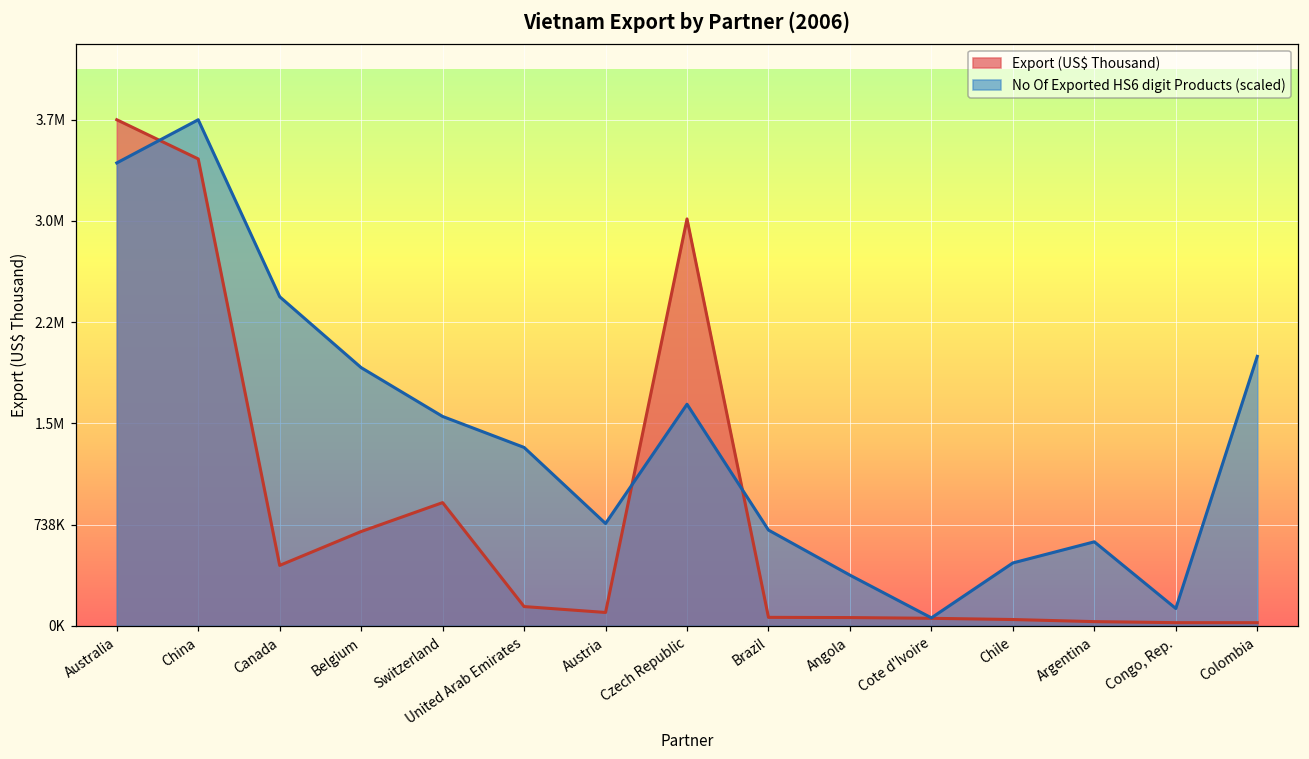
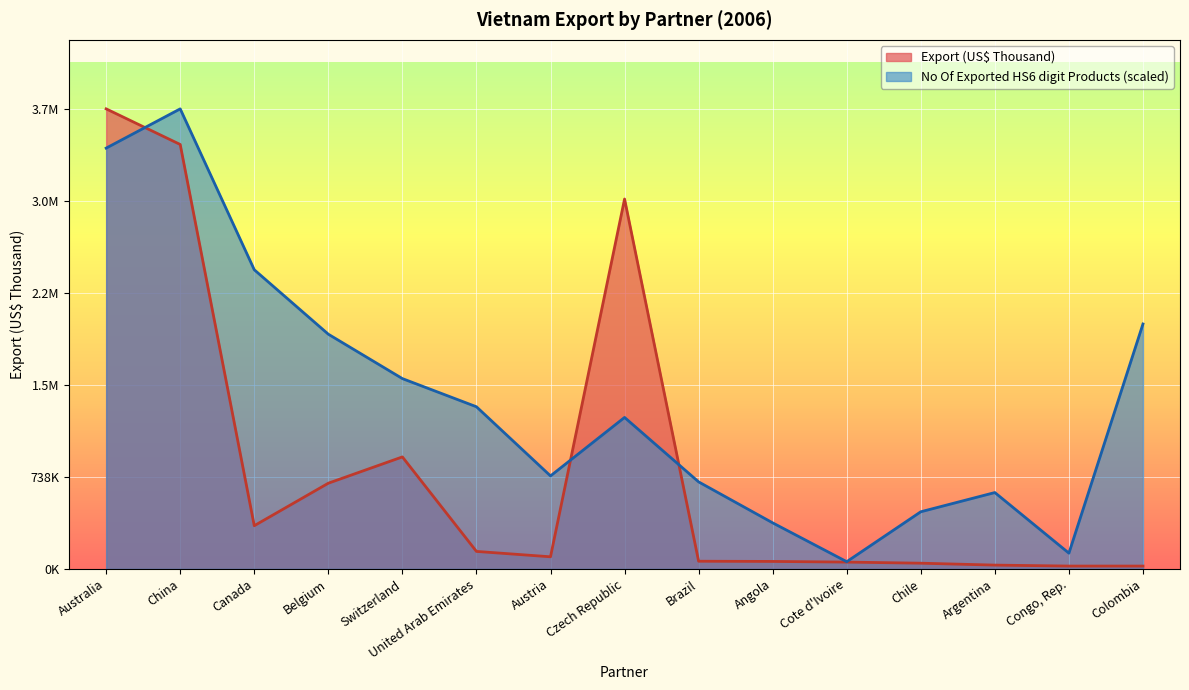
Export (US$ Thousand), Canada: 440000 -> 350000
No Of Exported HS6 digit Products (scaled), Czech Republic: 1620000 -> 1210000
